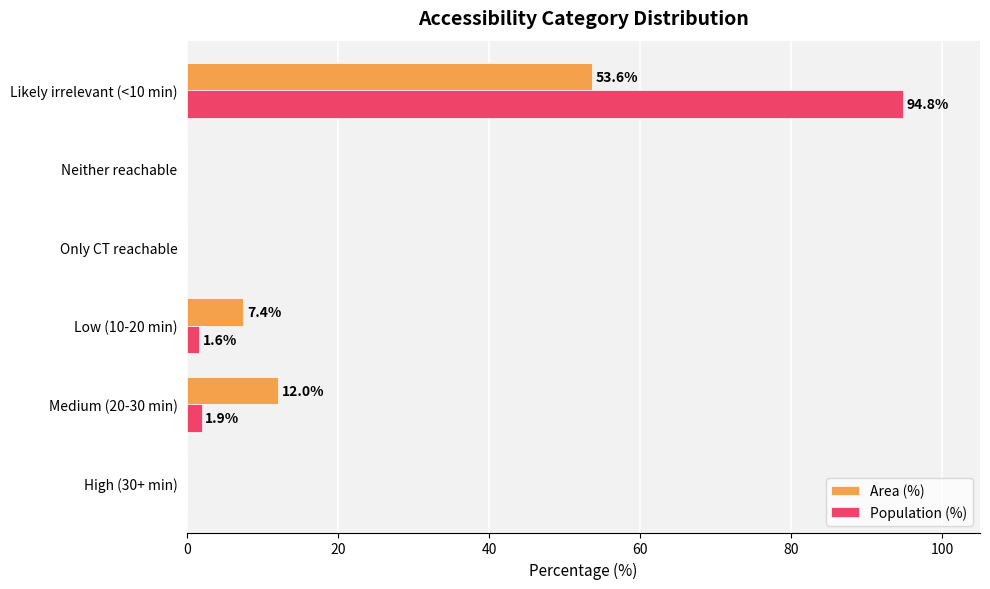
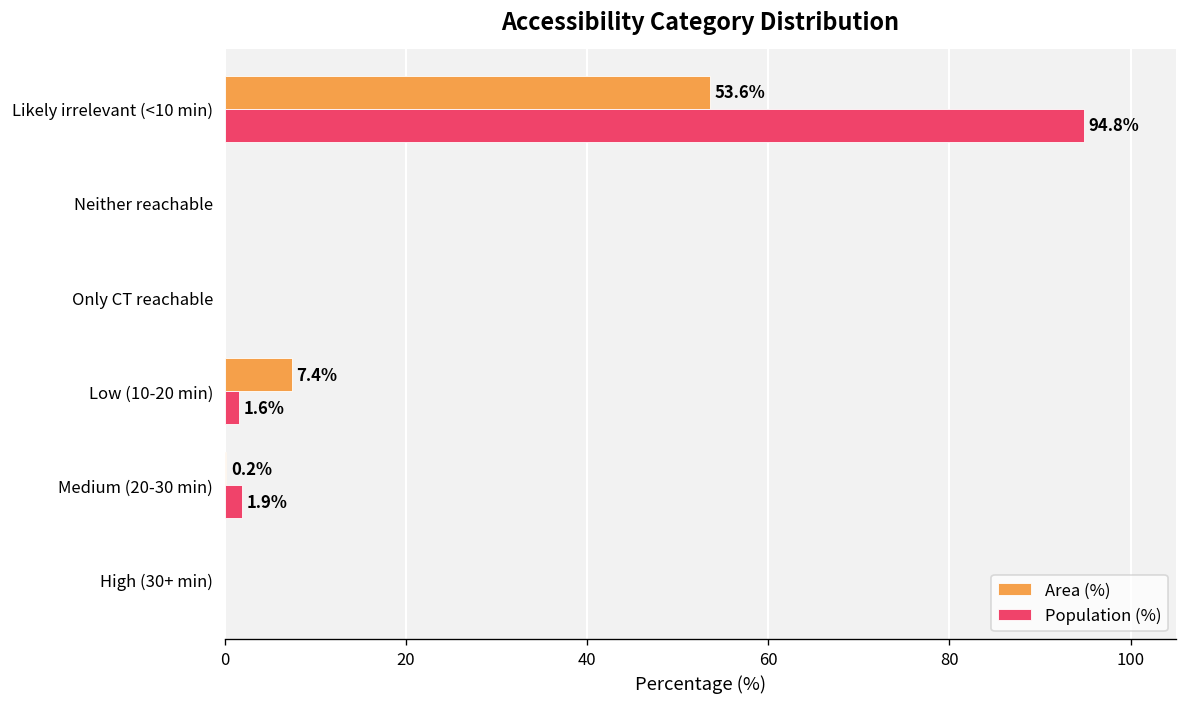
Area (%), Medium (20-30 min): 12.0% -> 0.2%
